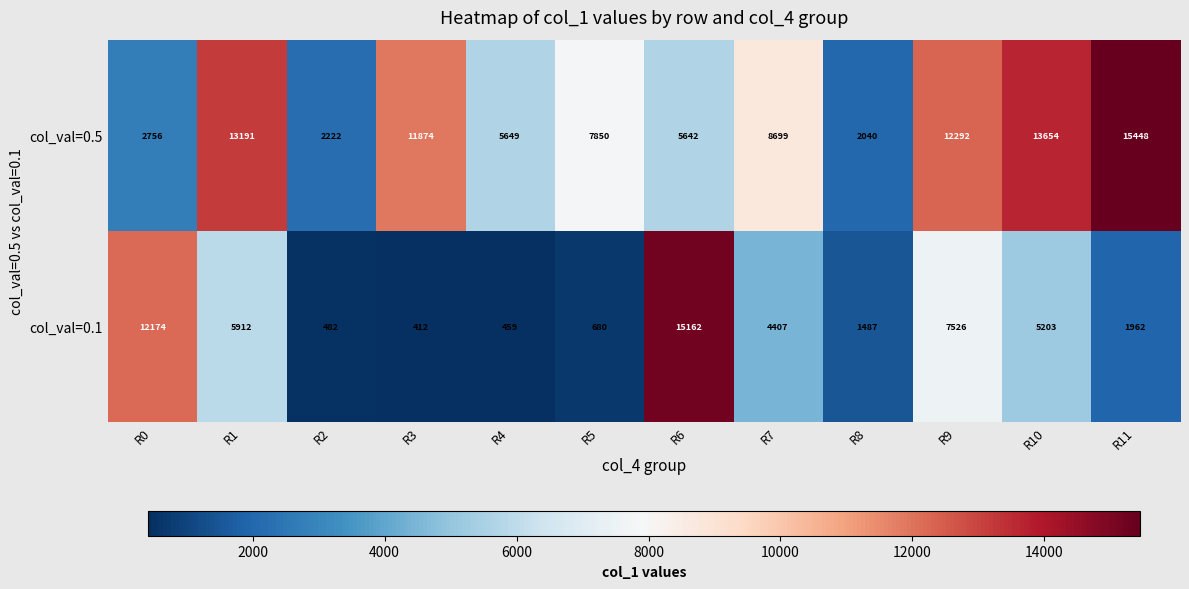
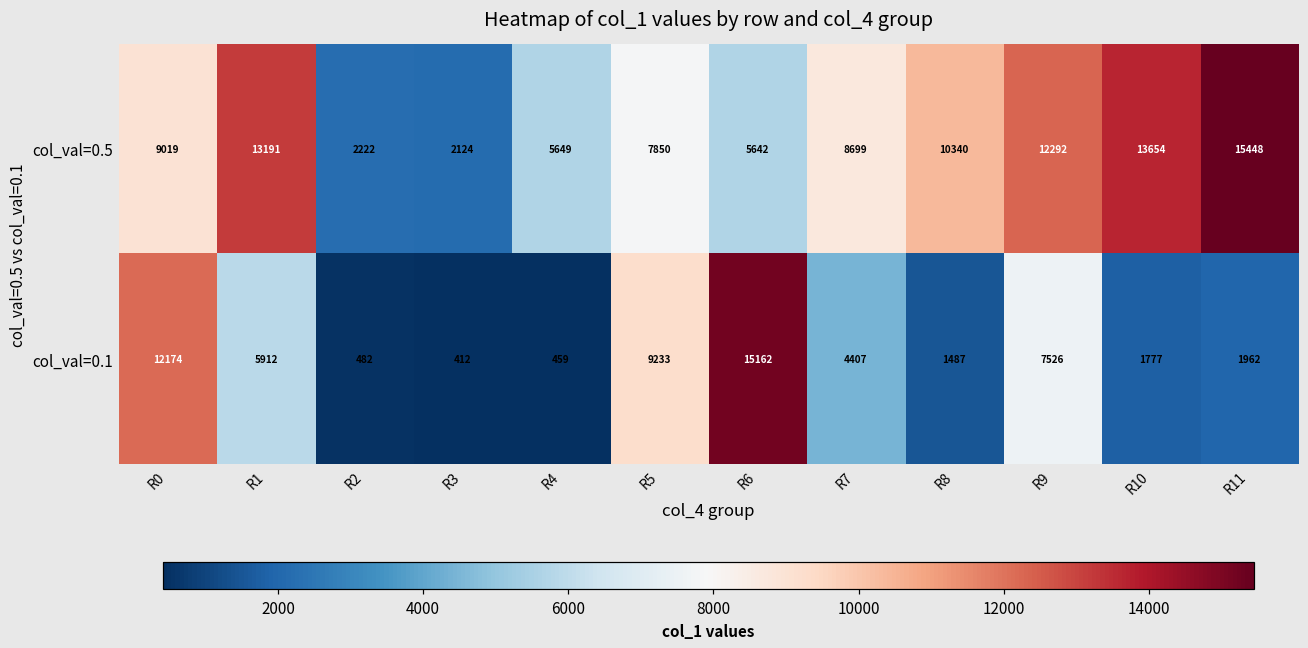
col_val=0.5, R0: 2756 -> 9019
col_val=0.5, R3: 11874 -> 2124
col_val=0.5, R8: 2040 -> 10340
col_val=0.1, R5: 680 -> 9233
col_val=0.1, R10: 5203 -> 1777
